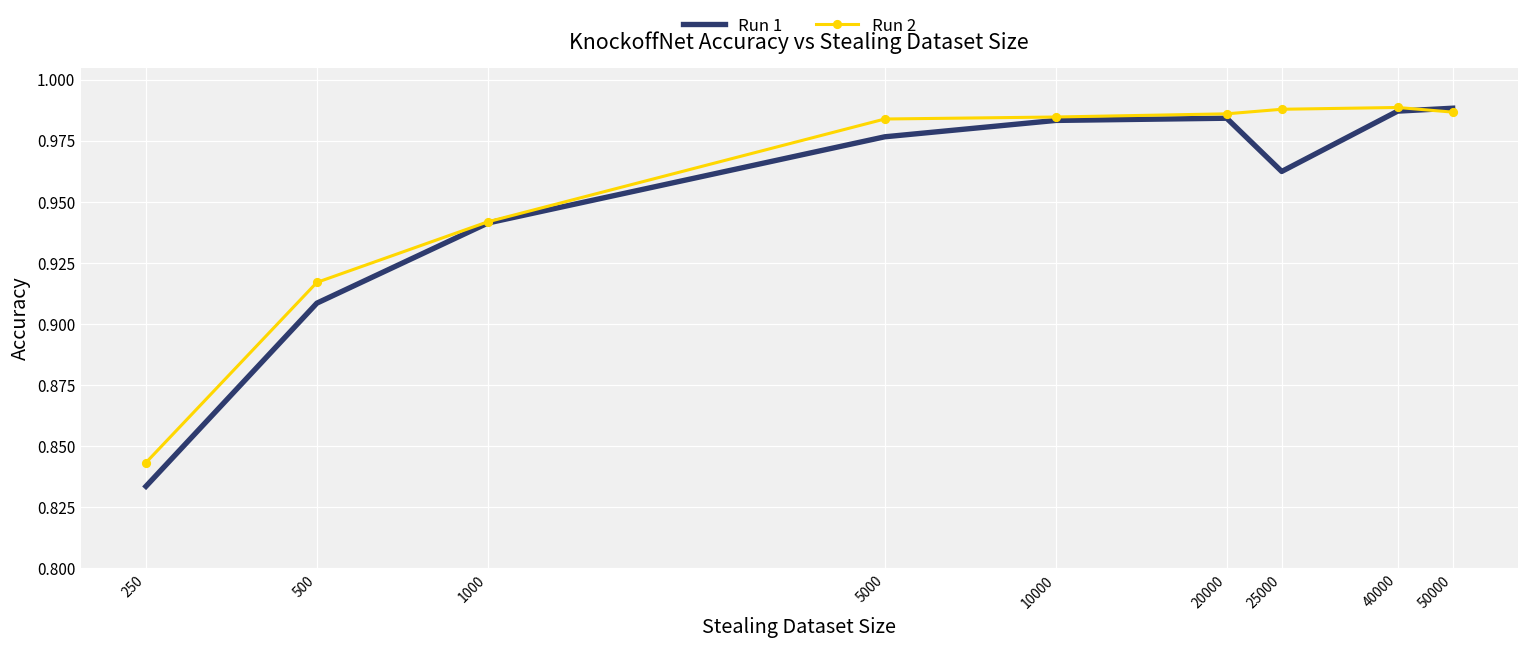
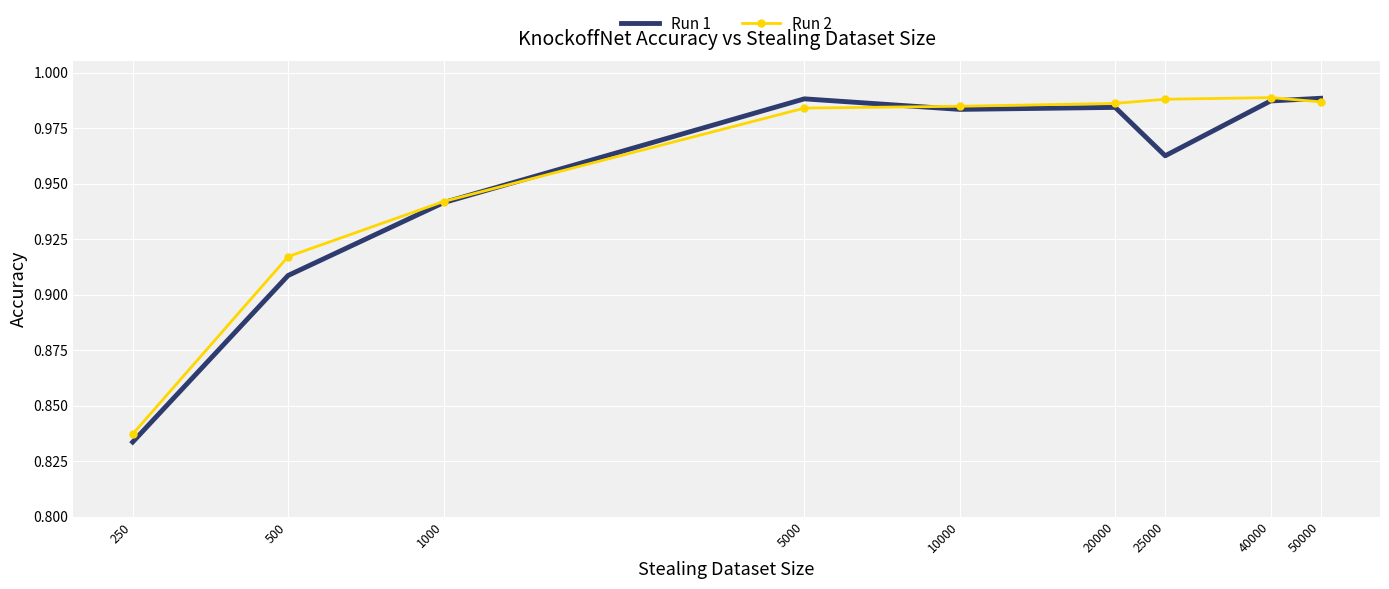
Run 2, 250: 0.843 -> 0.837
Run 1, 5000: 0.977 -> 0.988
